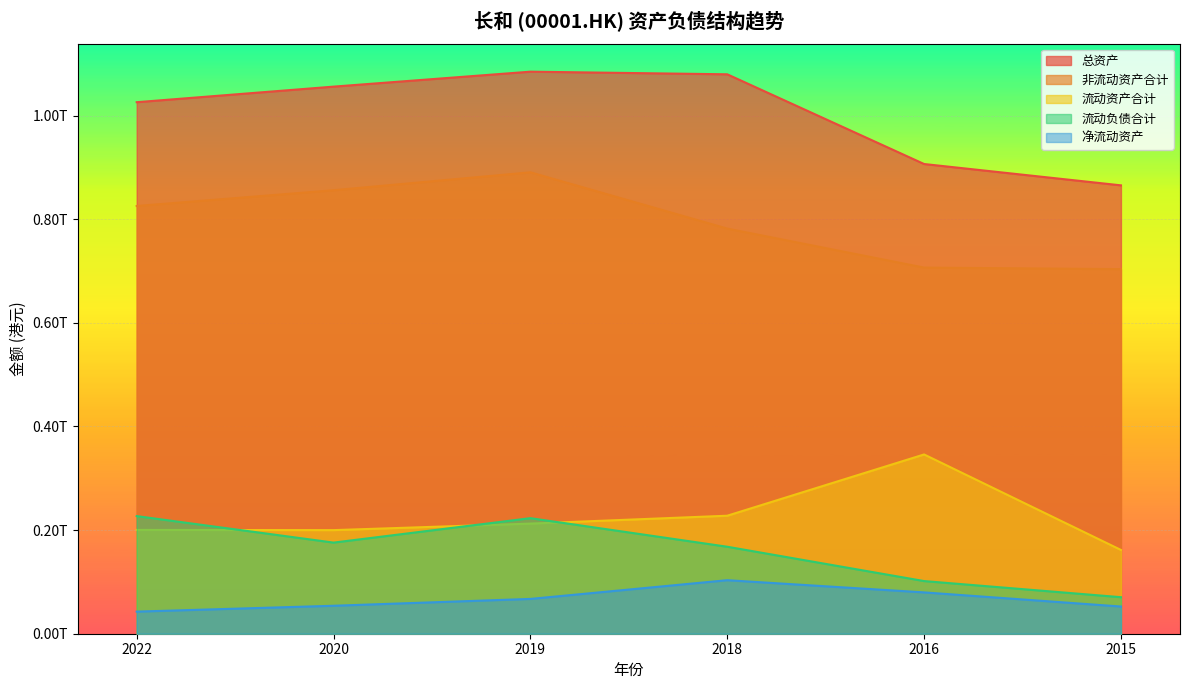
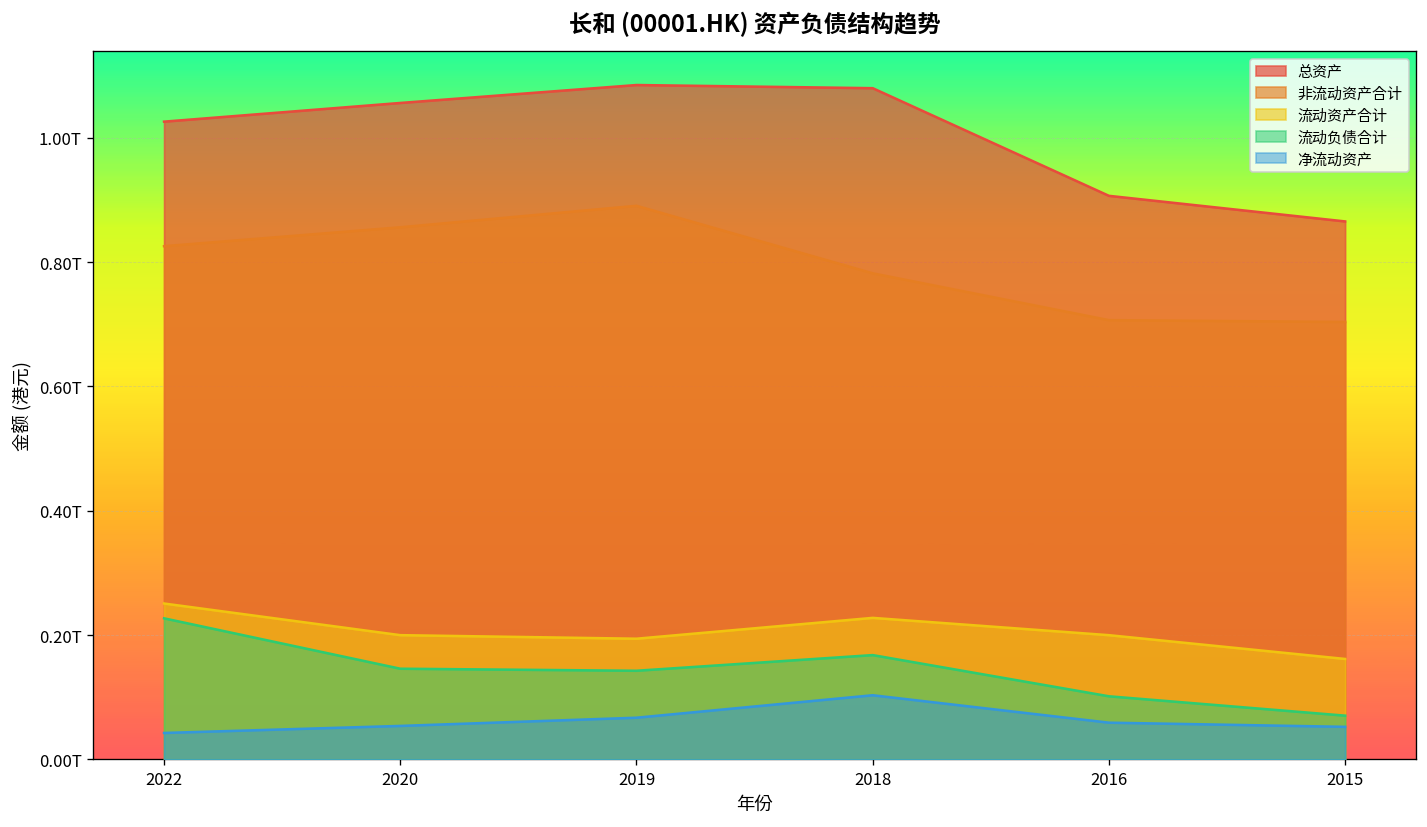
流动资产合计, 2022: 0.20T -> 0.25T
流动负债合计, 2020: 0.18T -> 0.15T
流动资产合计, 2019: 0.21T -> 0.19T
流动负债合计, 2019: 0.22T -> 0.14T
流动资产合计, 2016: 0.35T -> 0.20T
净流动资产, 2016: 0.08T -> 0.06T
